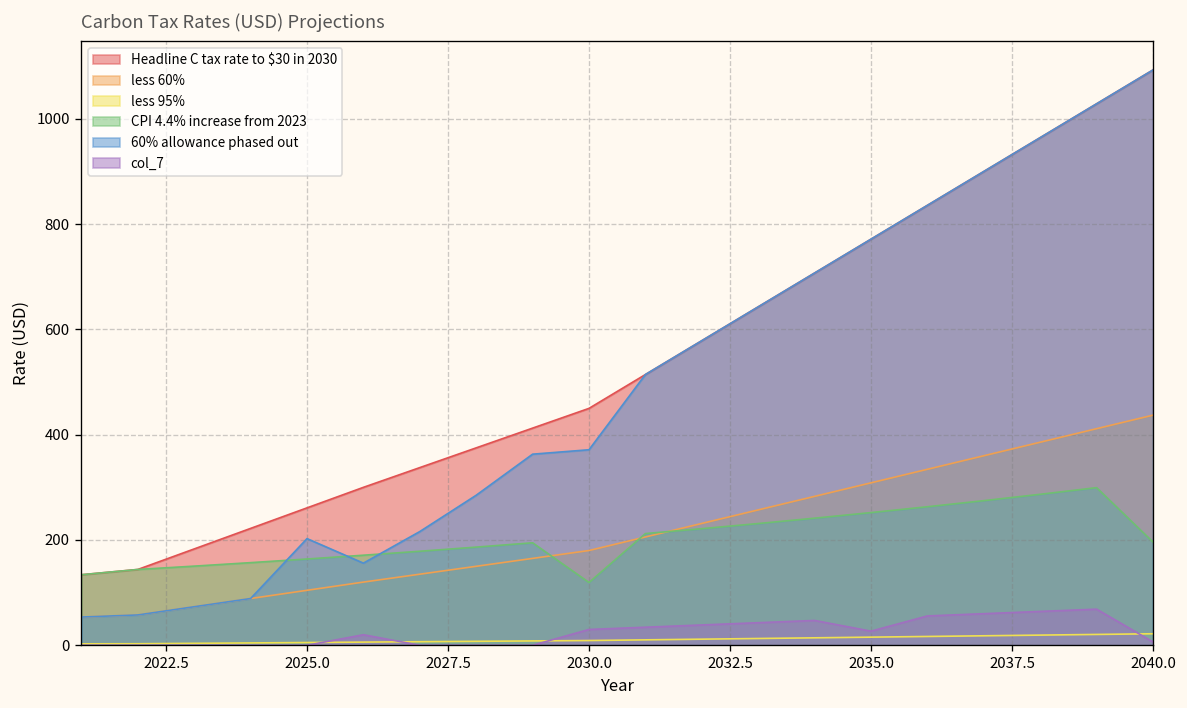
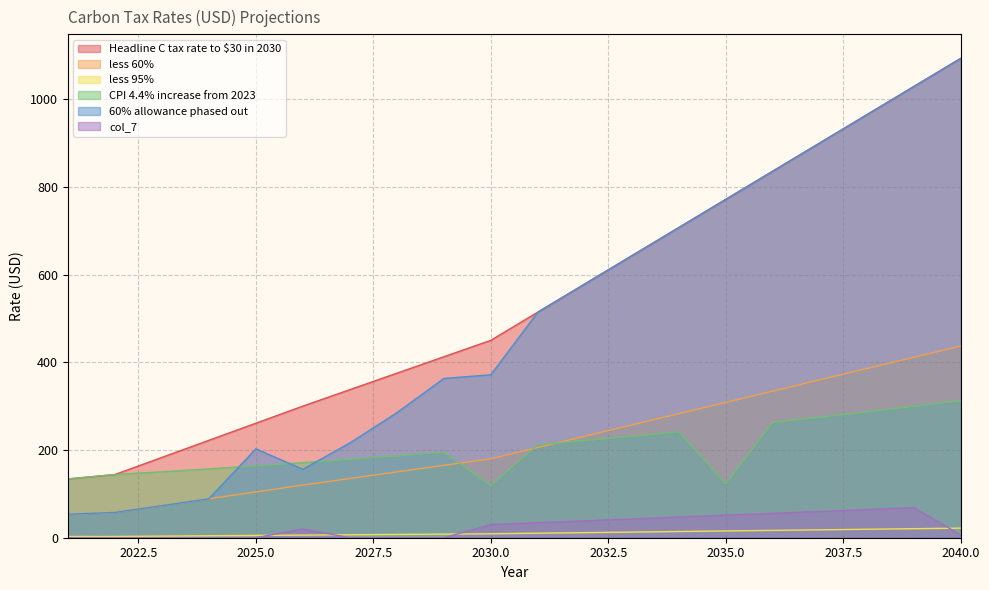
CPI 4.4% increase from 2023, 2035.0: 250 -> 120
col_7, 2035.0: 30 -> 50
CPI 4.4% increase from 2023, 2040.0: 200 -> 310
